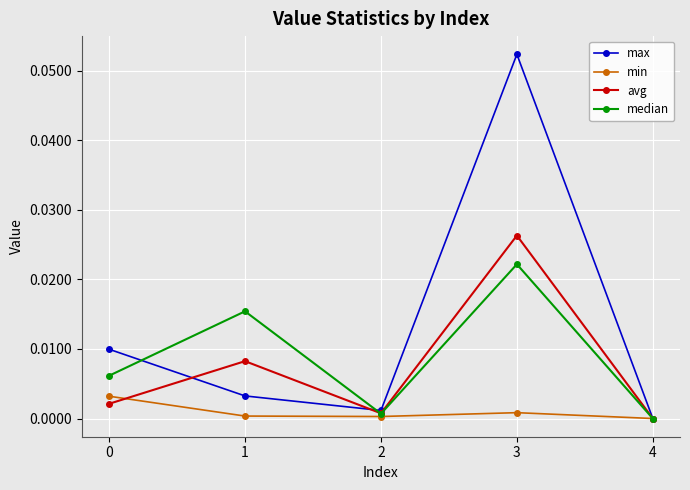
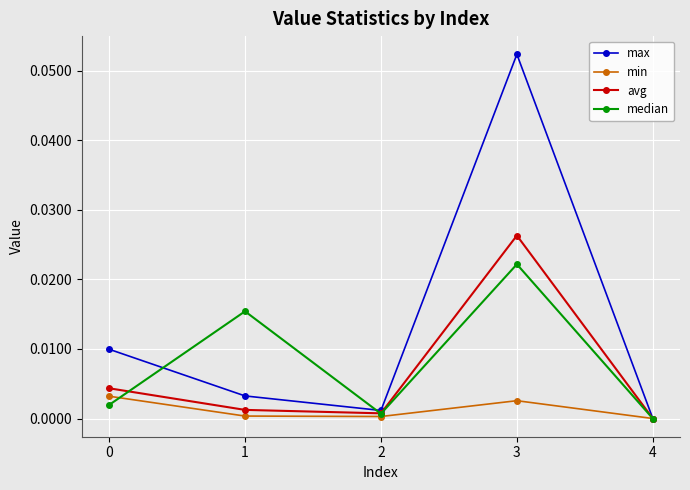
avg, 0: 0.002 -> 0.004
median, 0: 0.006 -> 0.002
avg, 1: 0.008 -> 0.001
min, 3: 0.001 -> 0.003
